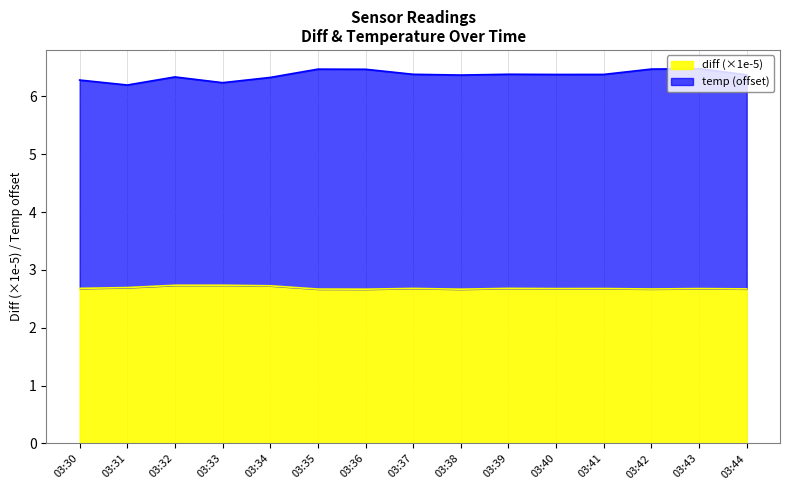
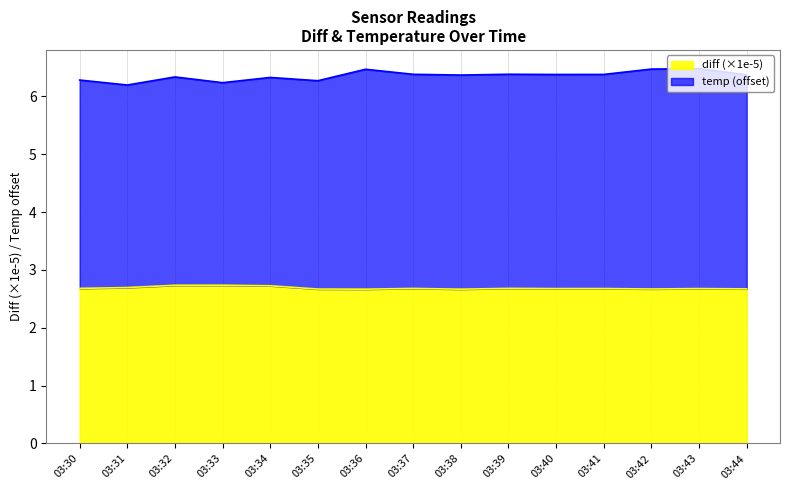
temp (offset), 03:35: 3.8 -> 3.6
